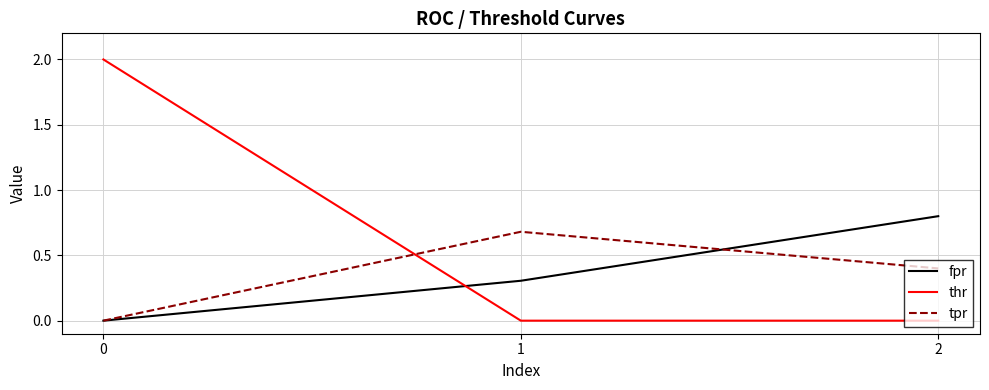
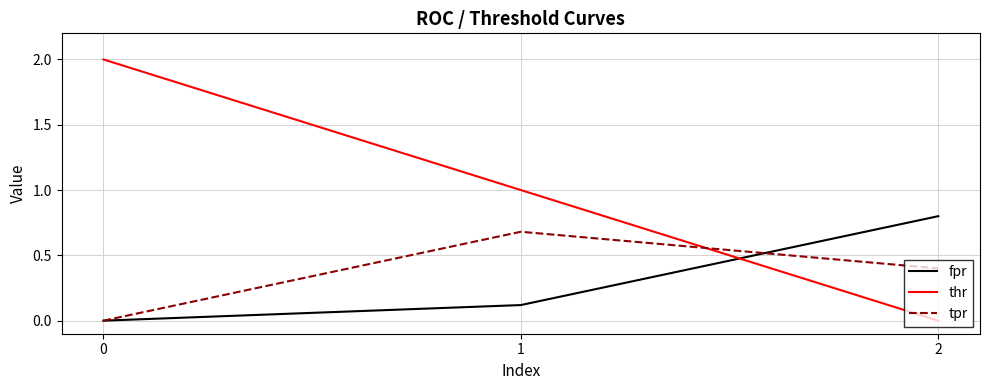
fpr, 1: 0.31 -> 0.12
thr, 1: 0 -> 1
